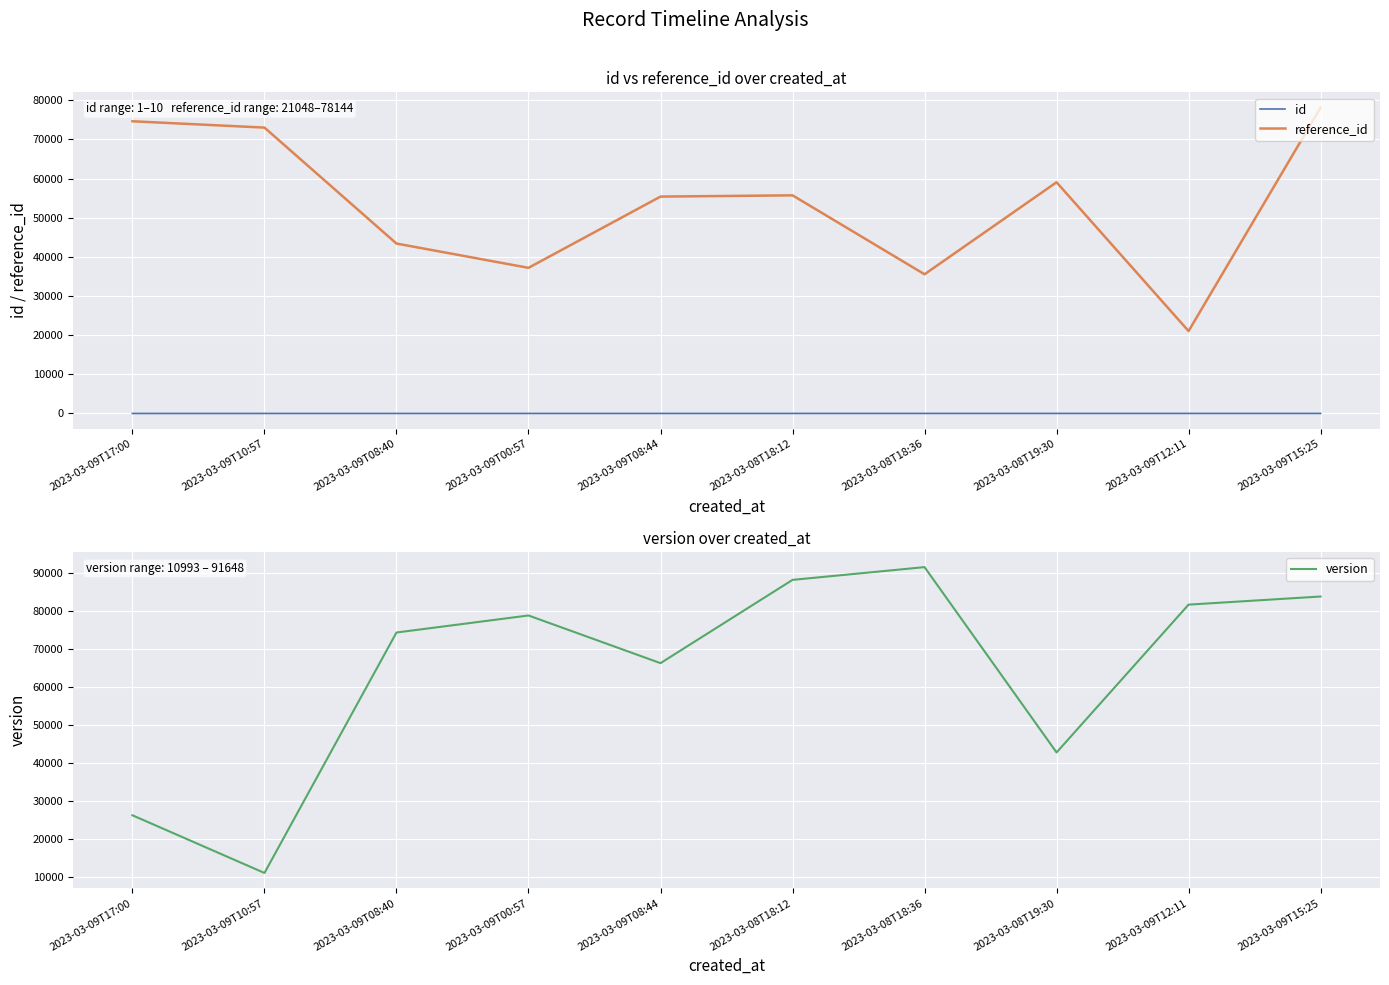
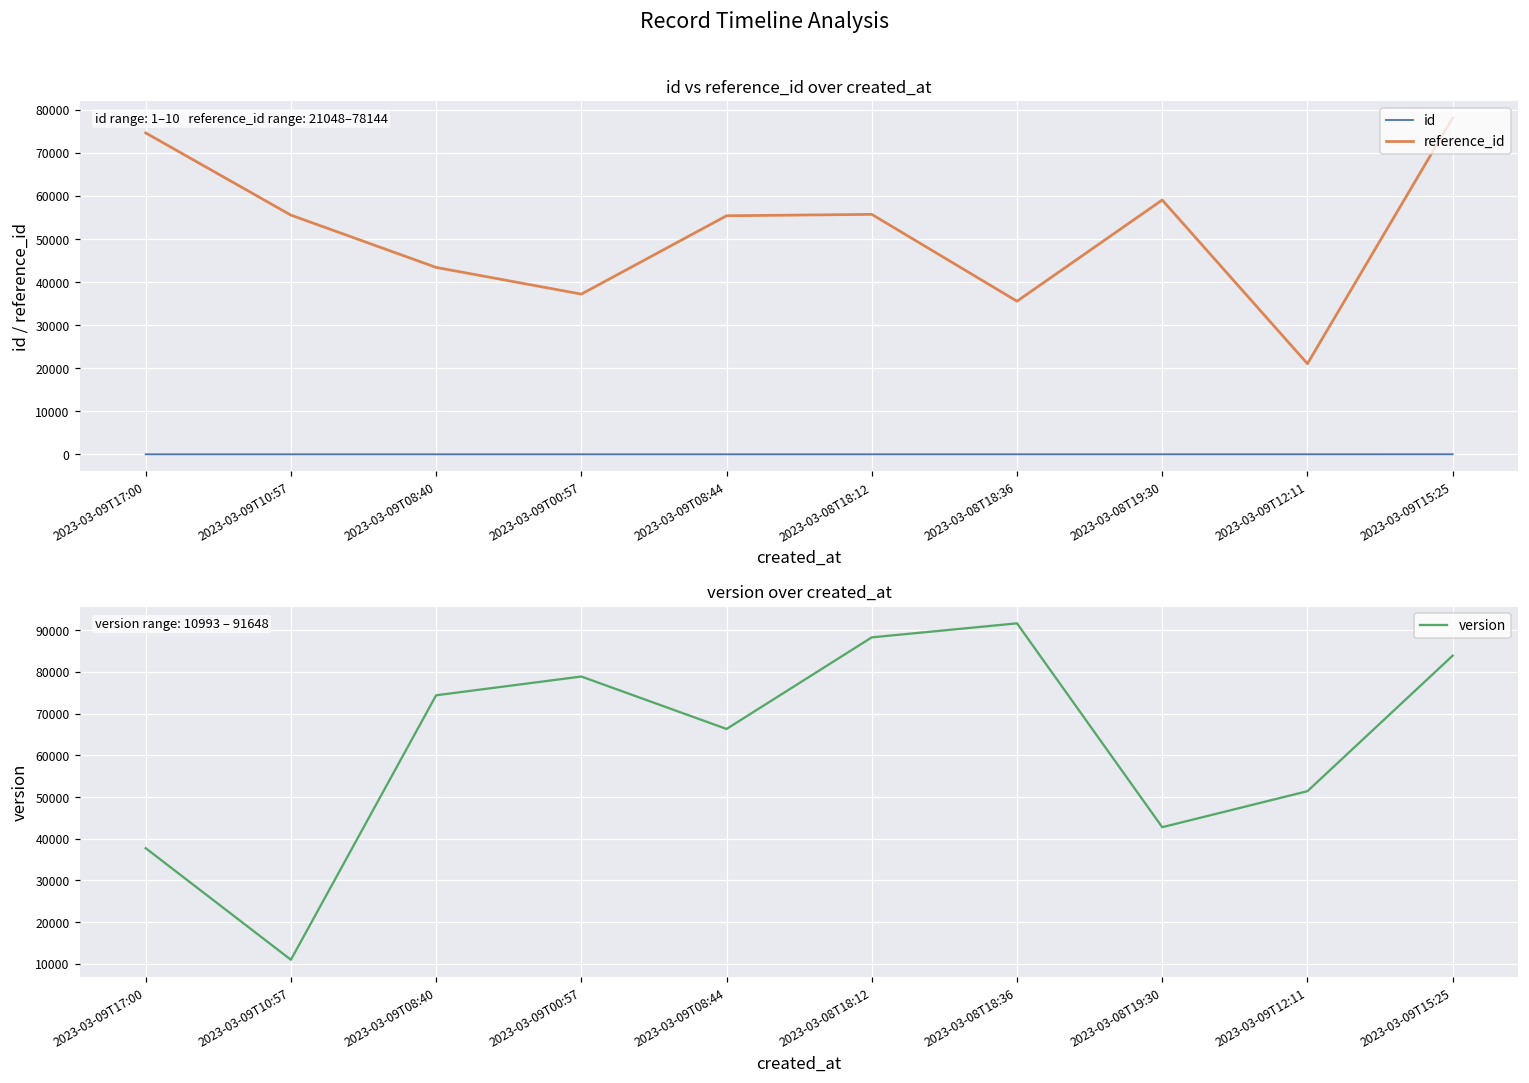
id vs reference_id over created_at, reference_id, 2023-03-09T10:57: 73000 -> 56000
version over created_at, 2023-03-09T17:00: 26000 -> 38000
version over created_at, 2023-03-09T12:11: 82000 -> 51000
